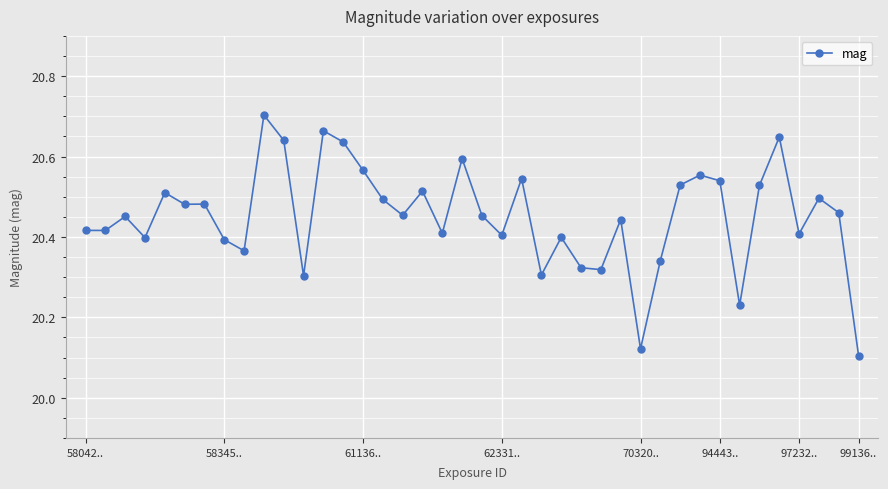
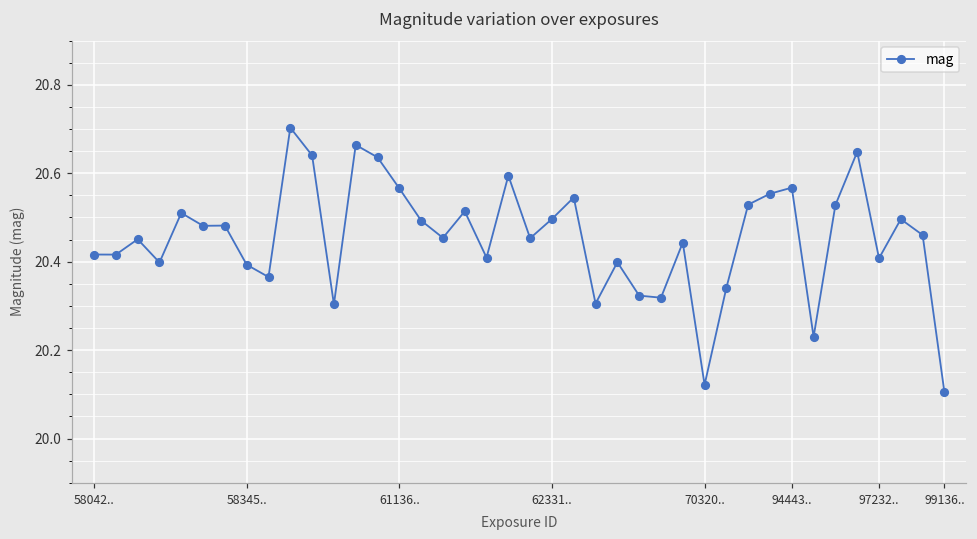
62331..: 20.40 -> 20.50
94443..: 20.54 -> 20.57
